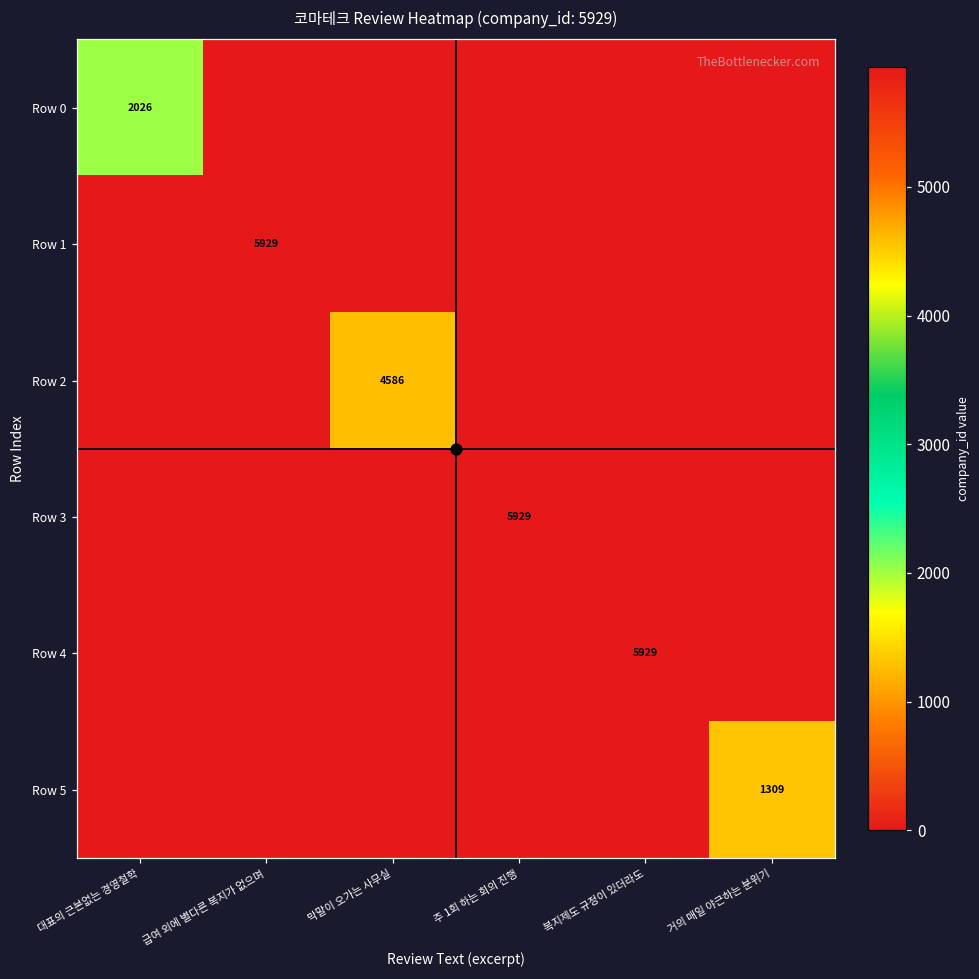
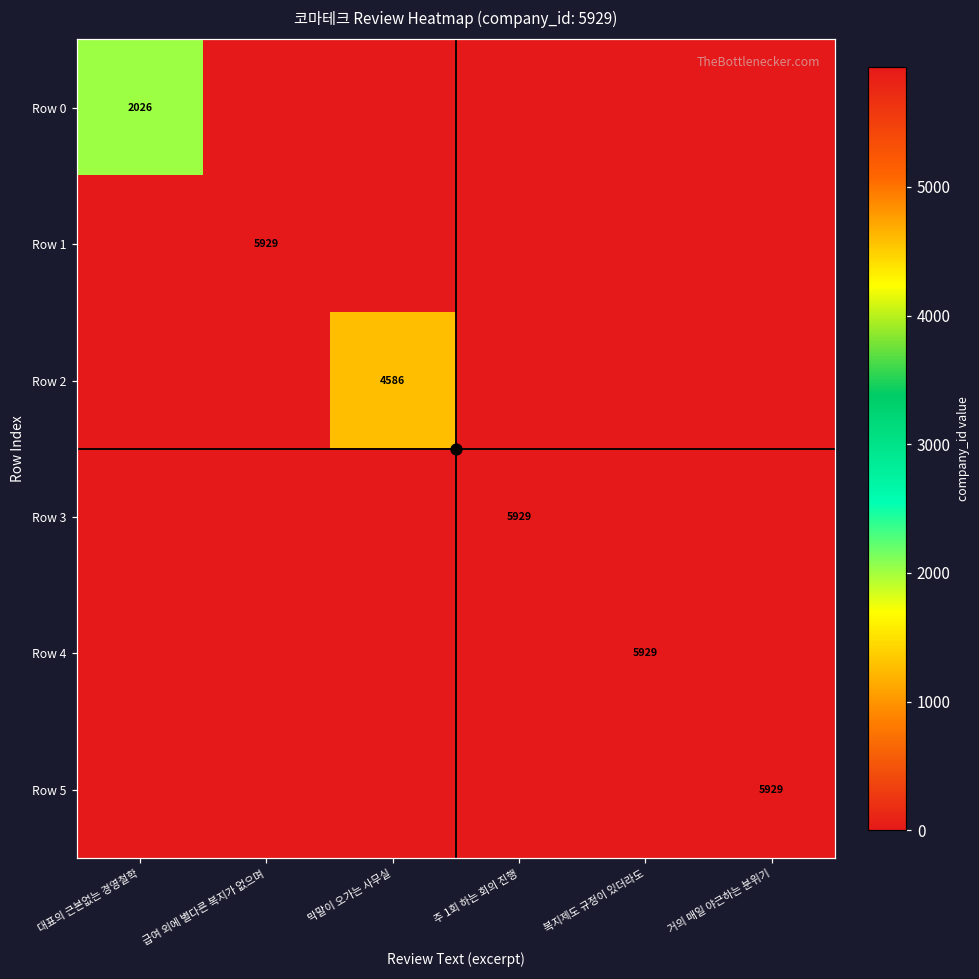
Row 5, 거의 매일 야근하는 분위기: 1309 -> 5929
